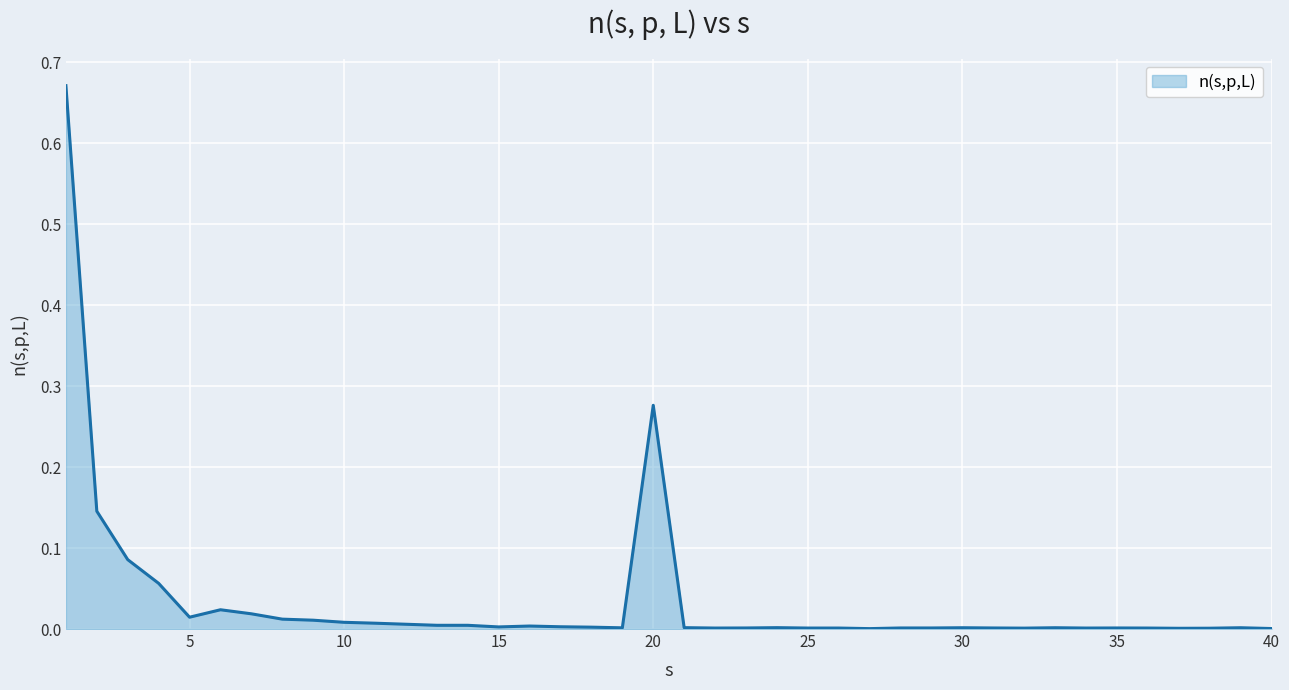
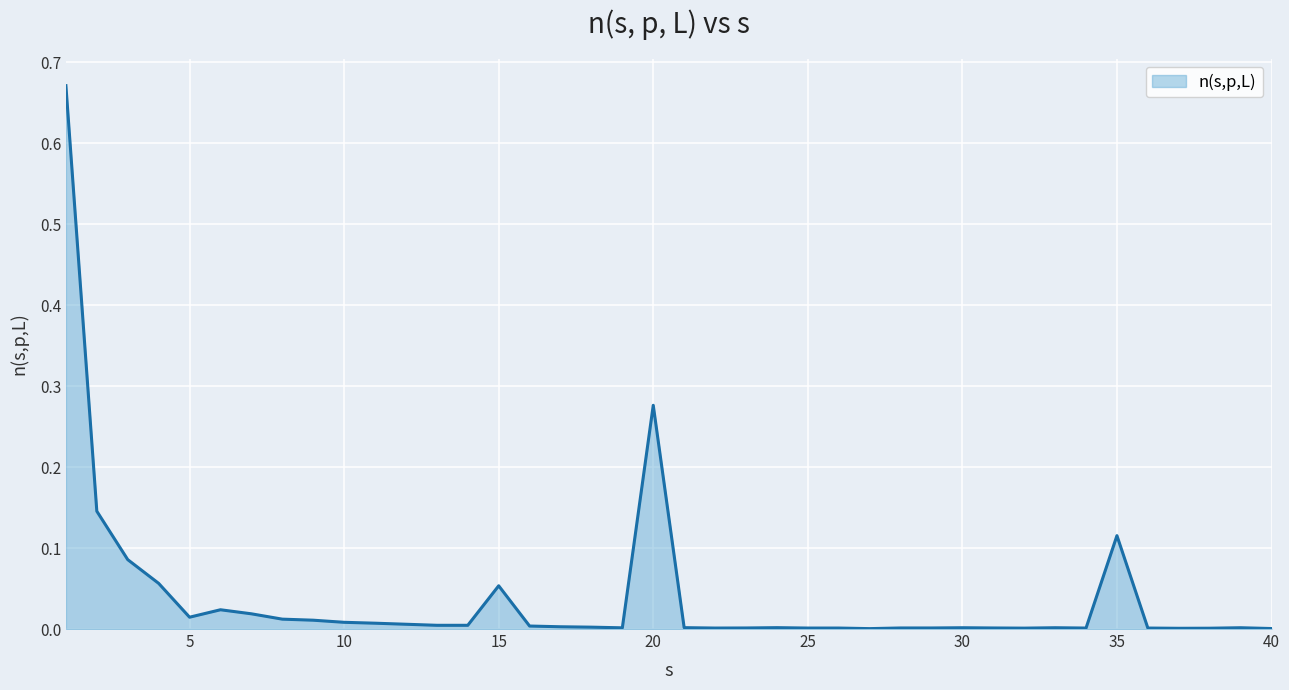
15: 0.00 -> 0.05
35: 0.00 -> 0.12
